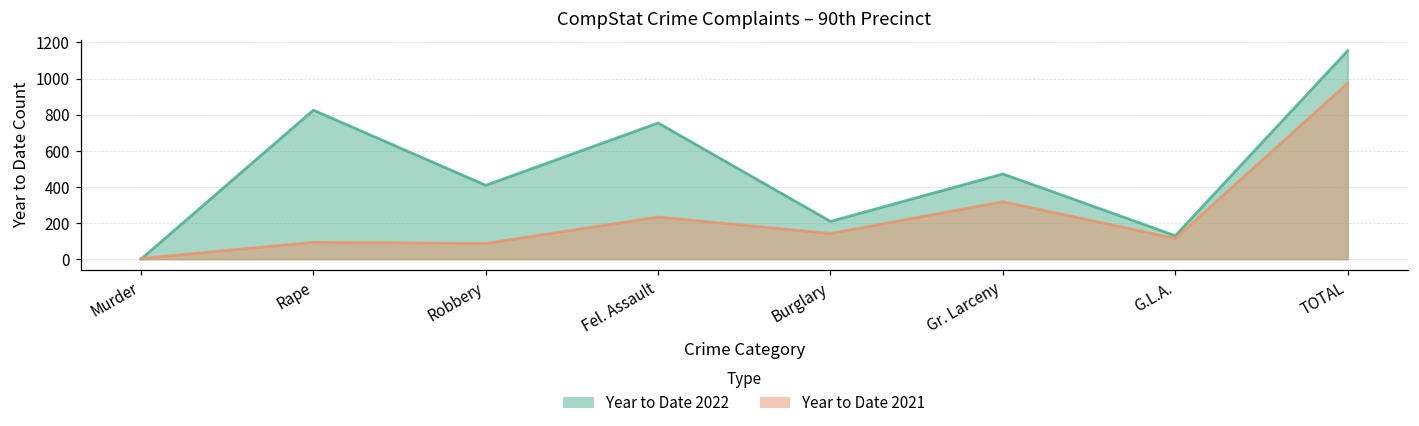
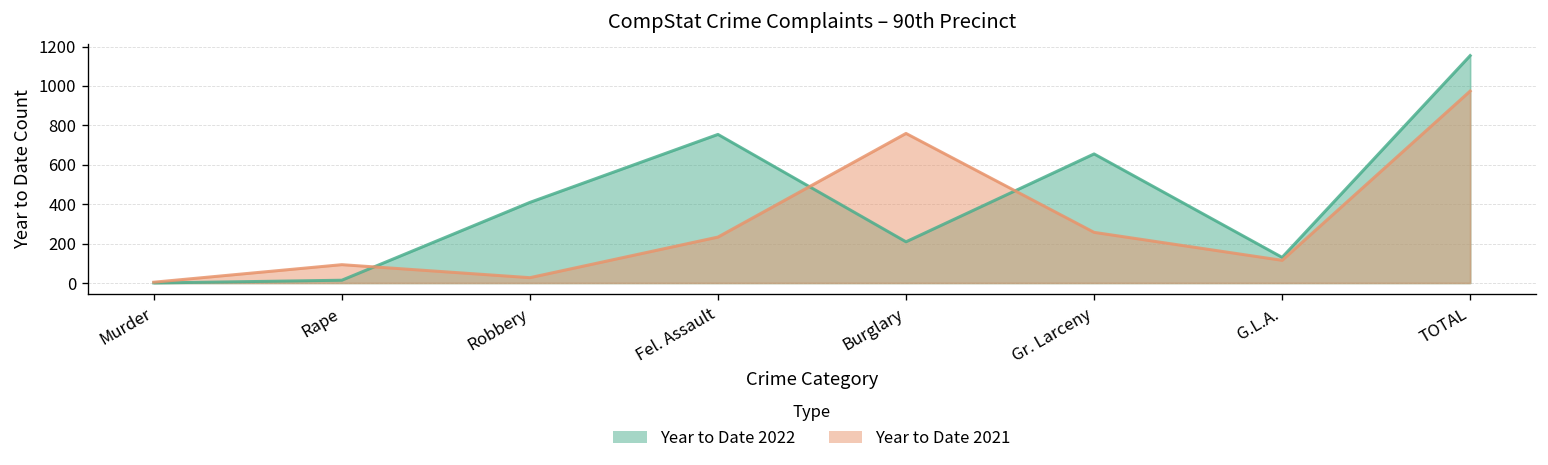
Year to Date 2022, Rape: 830 -> 10
Year to Date 2021, Robbery: 90 -> 30
Year to Date 2021, Burglary: 140 -> 760
Year to Date 2022, Gr. Larceny: 470 -> 660
Year to Date 2021, Gr. Larceny: 320 -> 260
